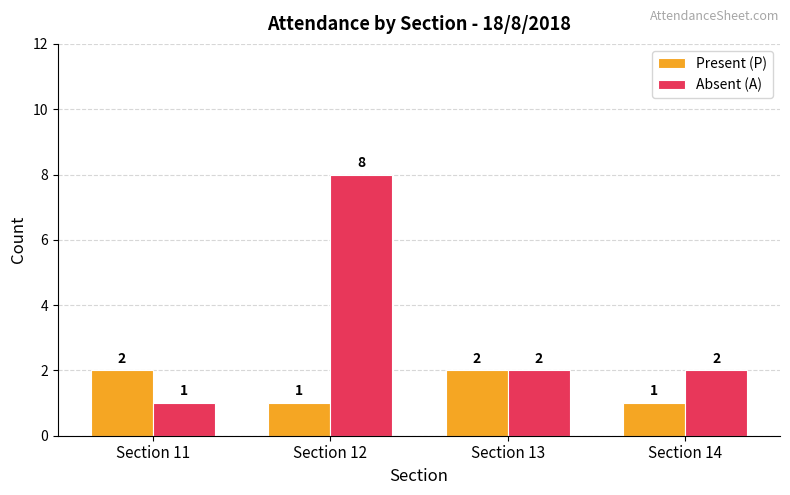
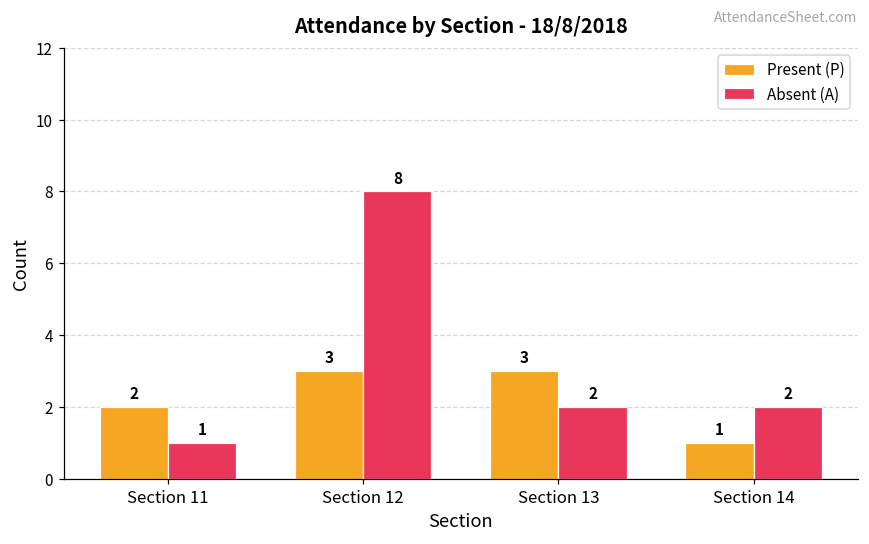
Present (P), Section 12: 1 -> 3
Present (P), Section 13: 2 -> 3
